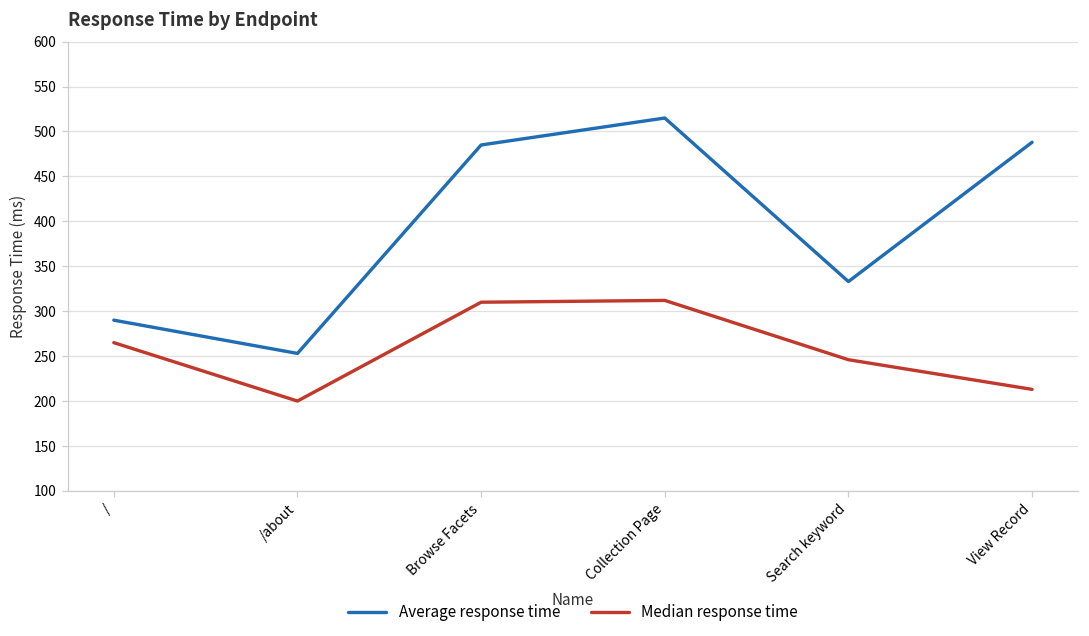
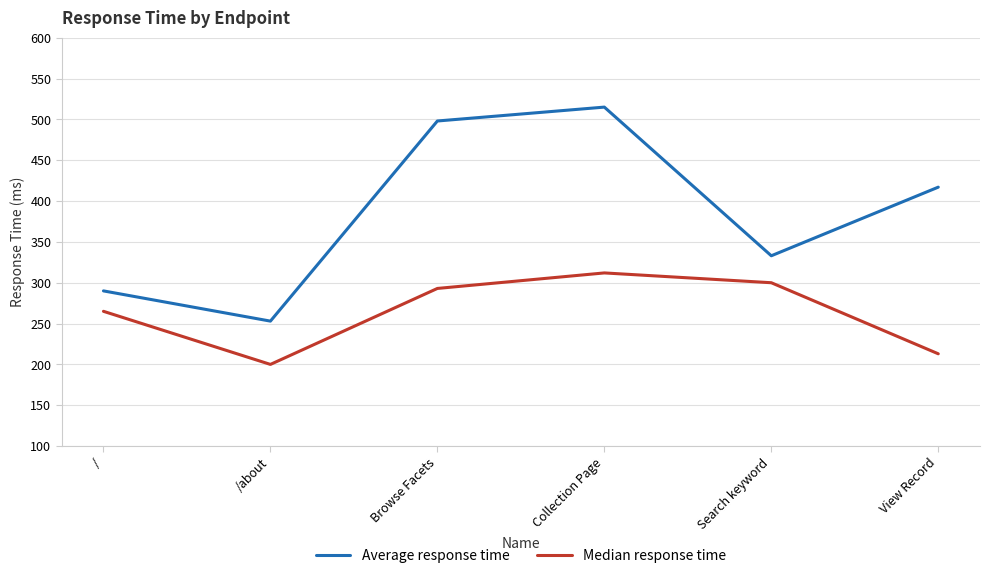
Average response time, Browse Facets: 490 -> 500
Median response time, Browse Facets: 310 -> 290
Median response time, Search keyword: 250 -> 300
Average response time, View Record: 490 -> 420
